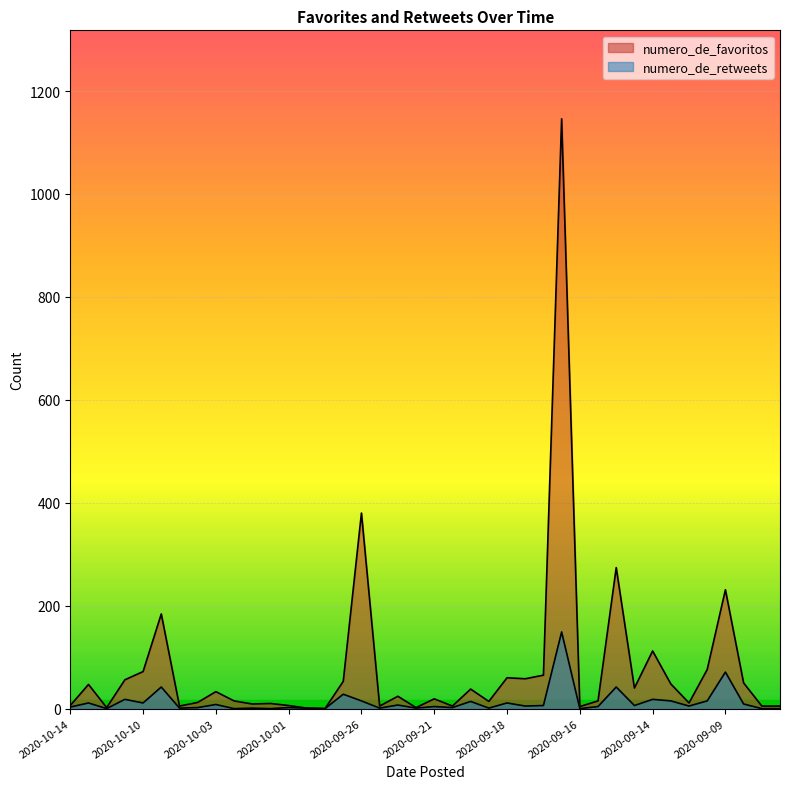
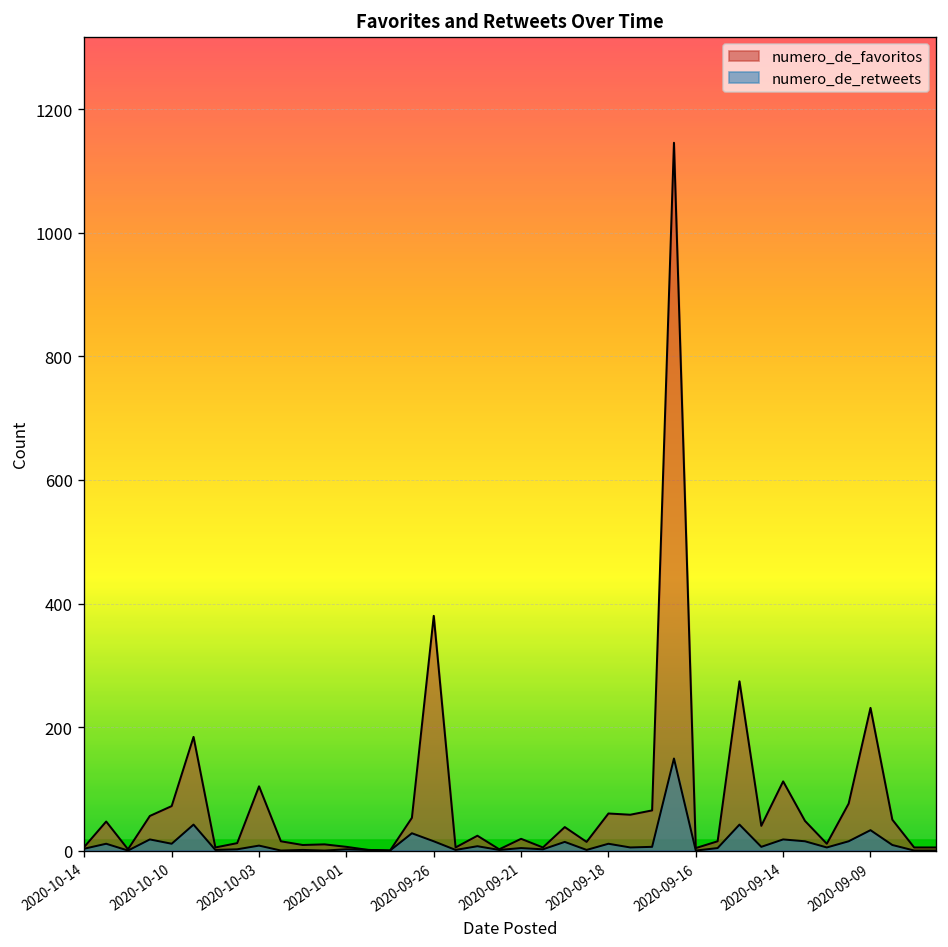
numero_de_favoritos, 2020-10-03: 30 -> 100
numero_de_retweets, 2020-09-09: 70 -> 30
